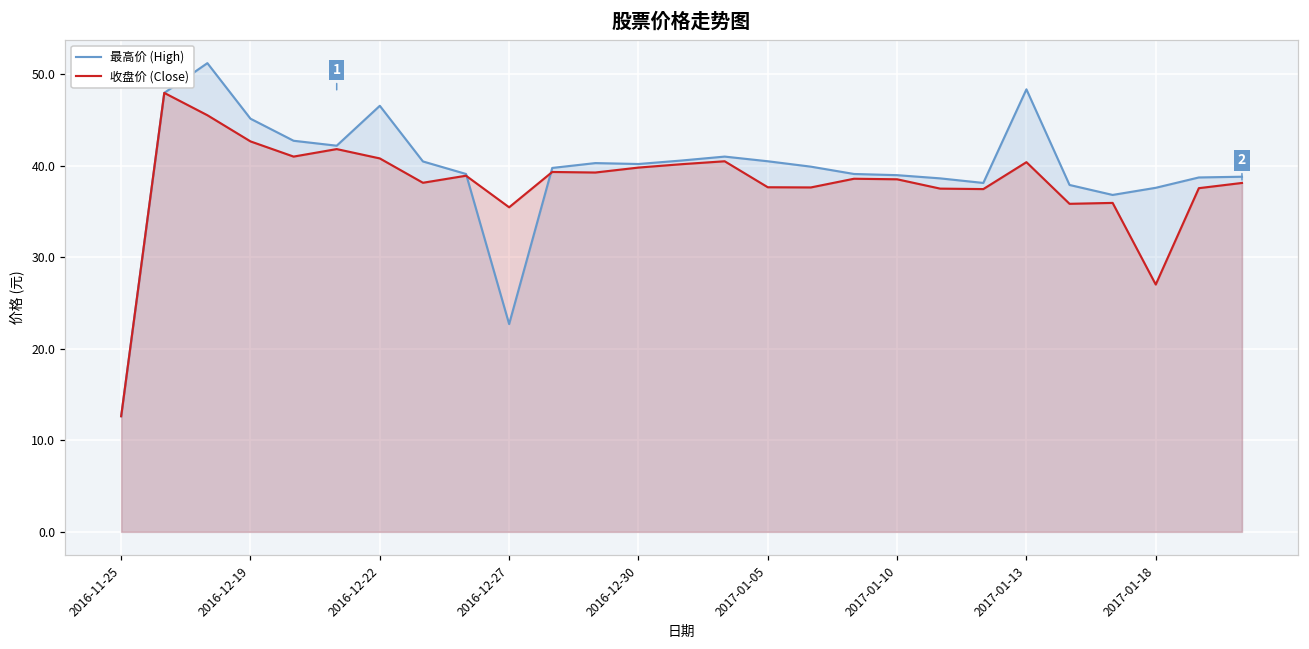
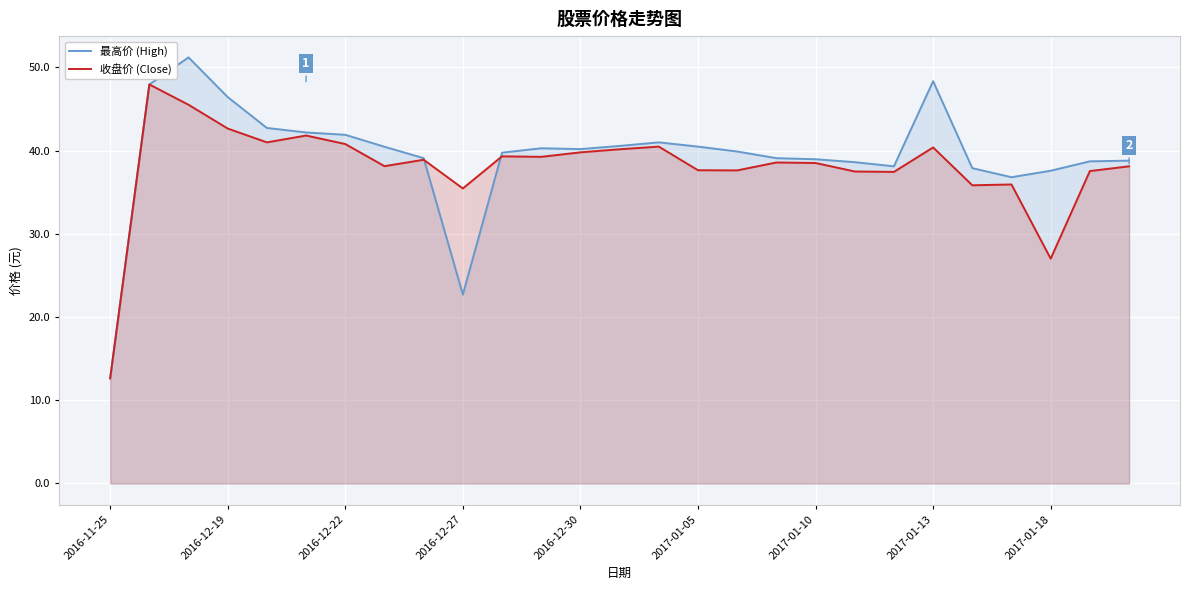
最高价 (High), 2016-12-19: 45 -> 46
最高价 (High), 2016-12-22: 47 -> 42
